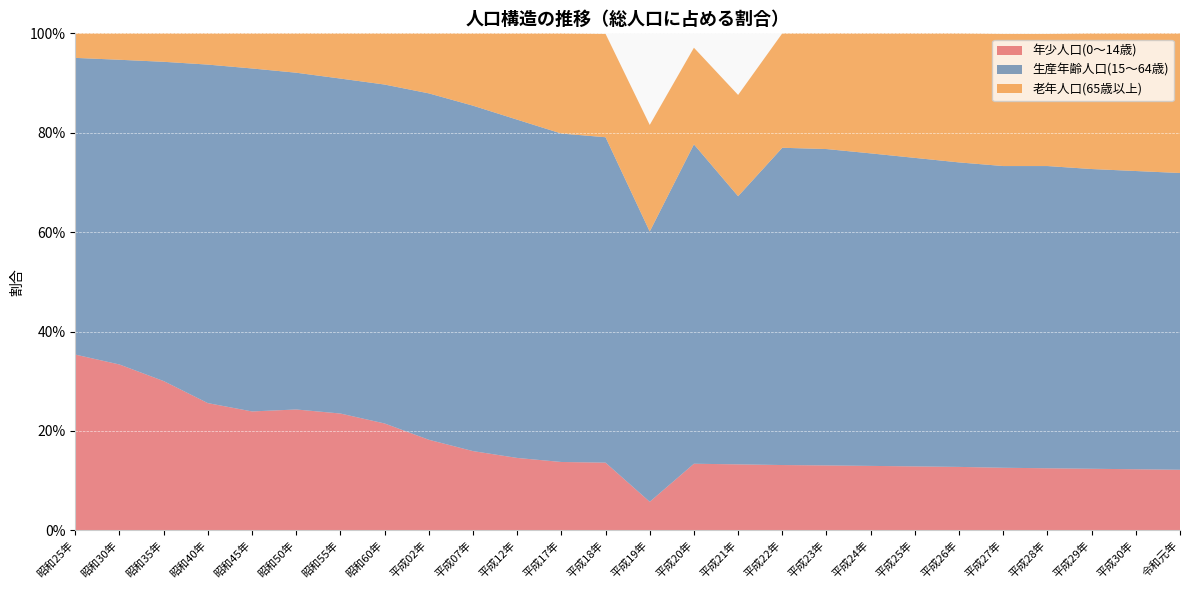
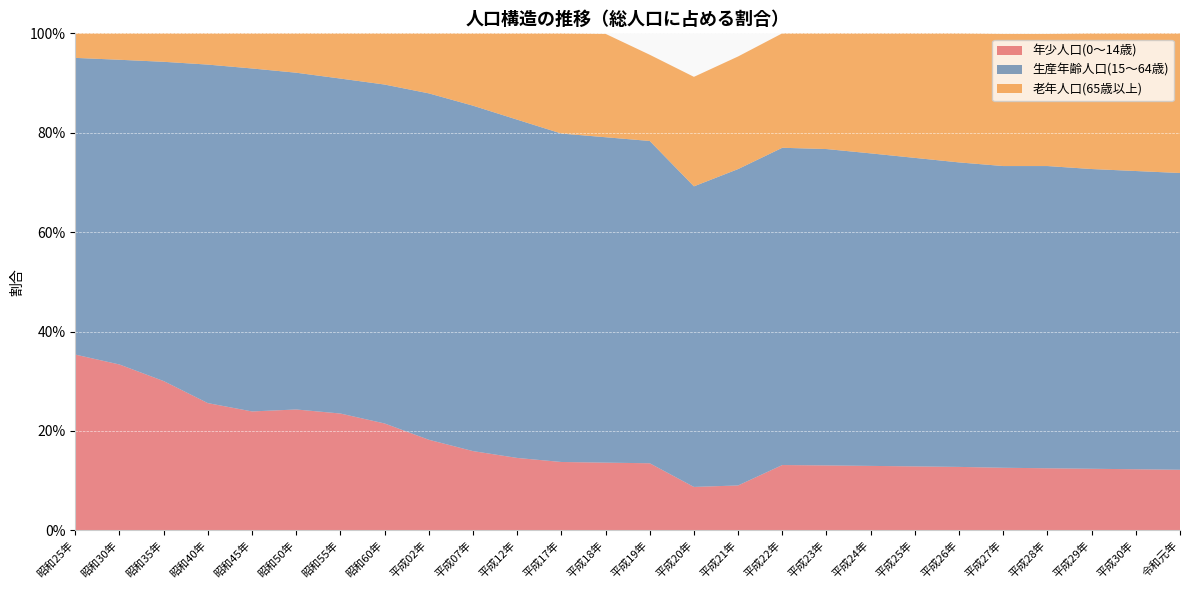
年少人口(0～14歳), 平成19年: 6% -> 14%
生産年齢人口(15～64歳), 平成19年: 54% -> 65%
老年人口(65歳以上), 平成19年: 21% -> 17%
年少人口(0～14歳), 平成20年: 13% -> 9%
生産年齢人口(15～64歳), 平成20年: 64% -> 60%
老年人口(65歳以上), 平成20年: 19% -> 22%
年少人口(0～14歳), 平成21年: 13% -> 9%
生産年齢人口(15～64歳), 平成21年: 54% -> 64%
老年人口(65歳以上), 平成21年: 20% -> 23%
